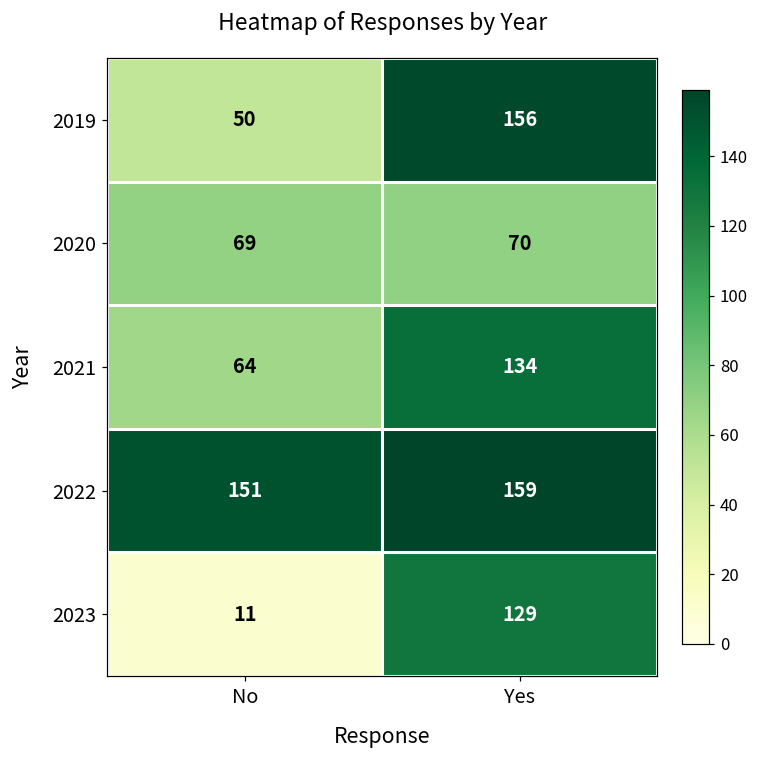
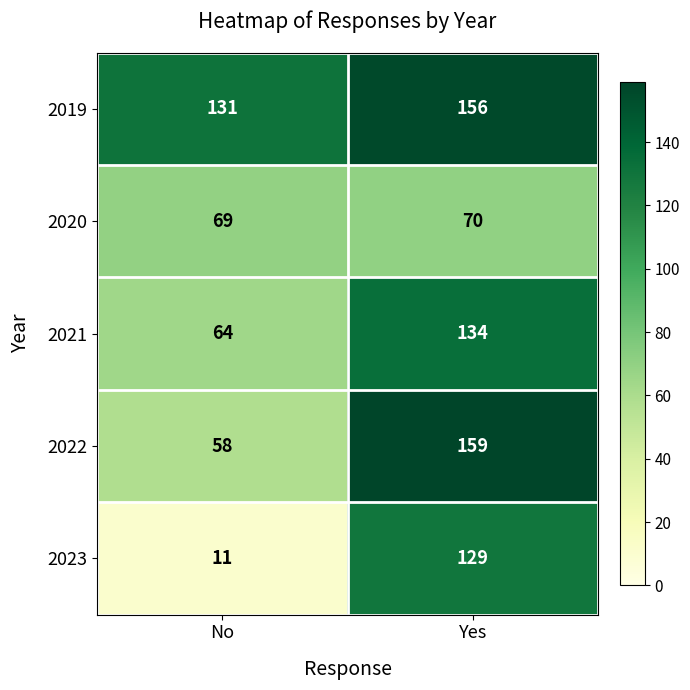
2019, No: 50 -> 131
2022, No: 151 -> 58
